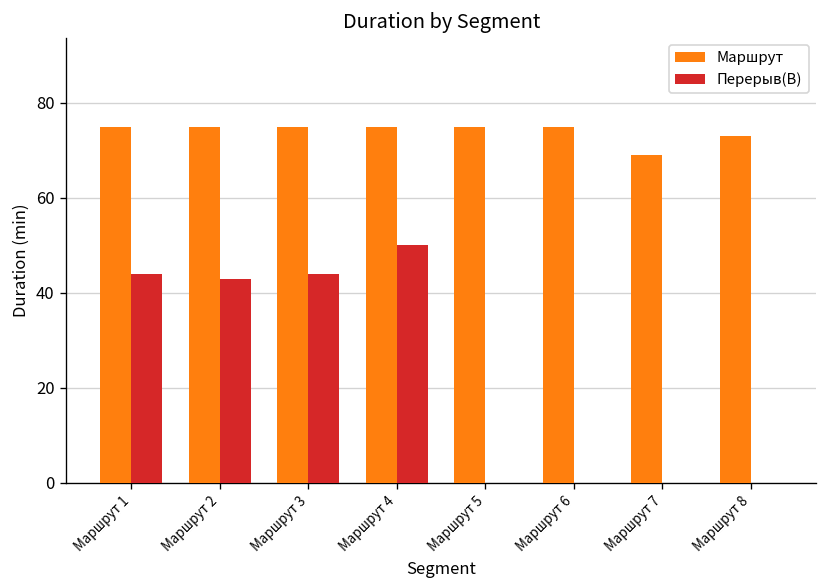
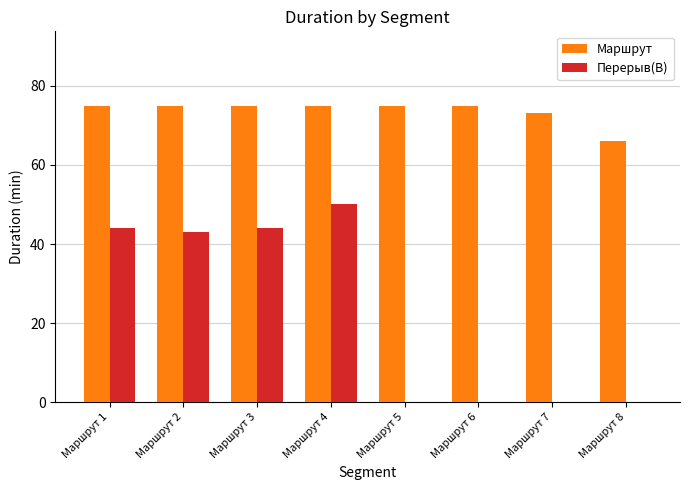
Маршрут, Маршрут 7: 69 -> 73
Маршрут, Маршрут 8: 73 -> 66
